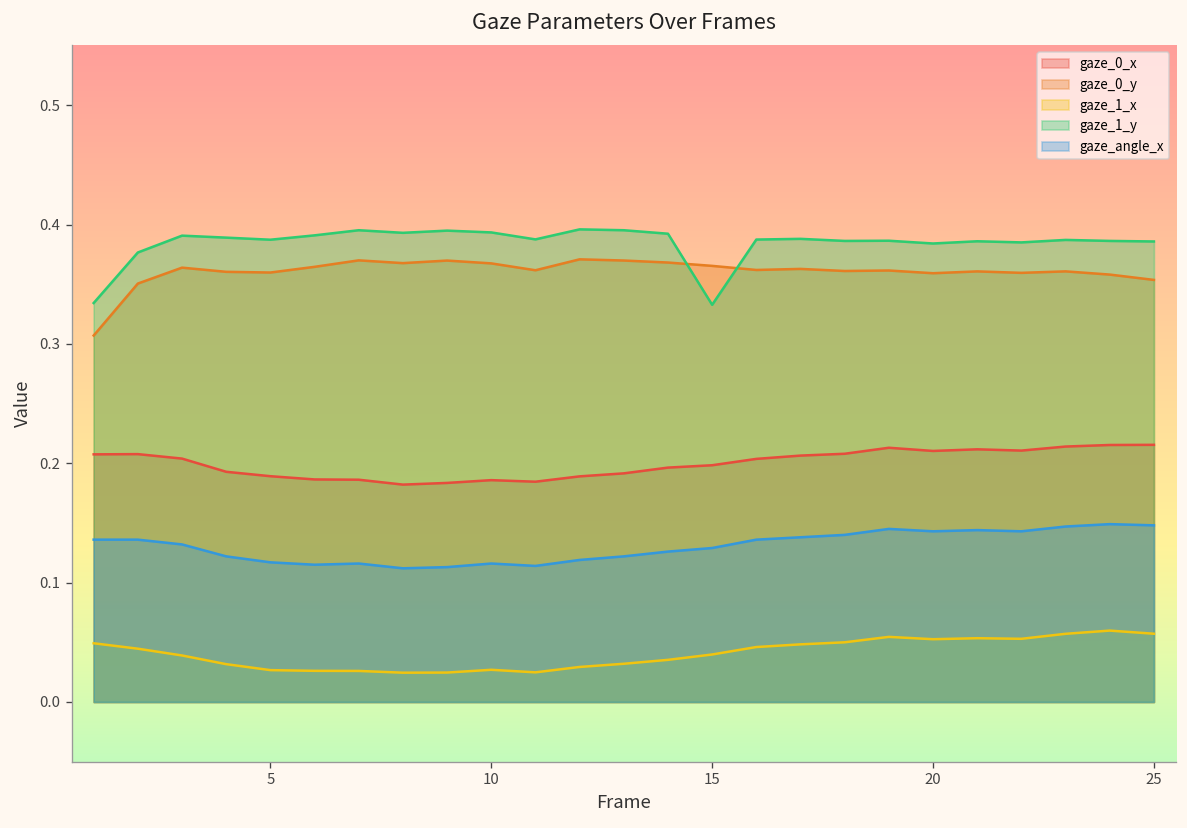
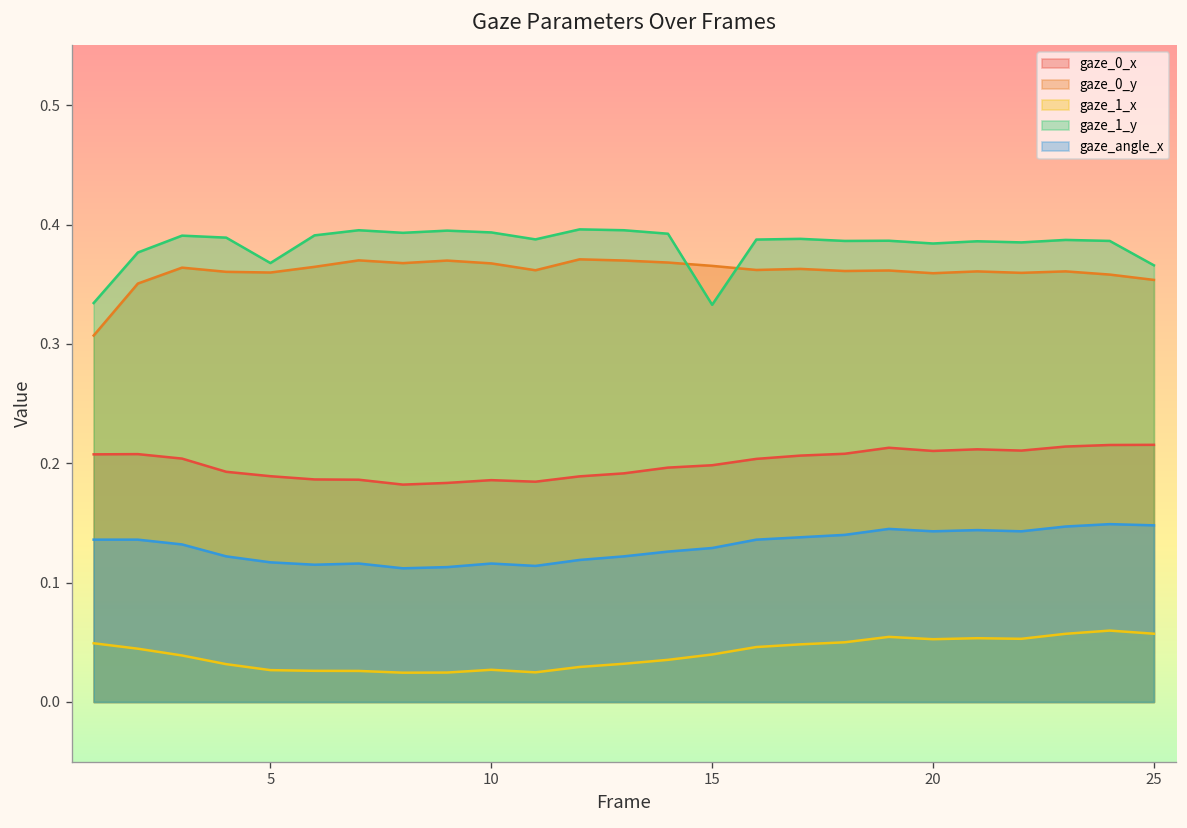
gaze_1_y, 5: 0.39 -> 0.37
gaze_1_y, 25: 0.39 -> 0.37
